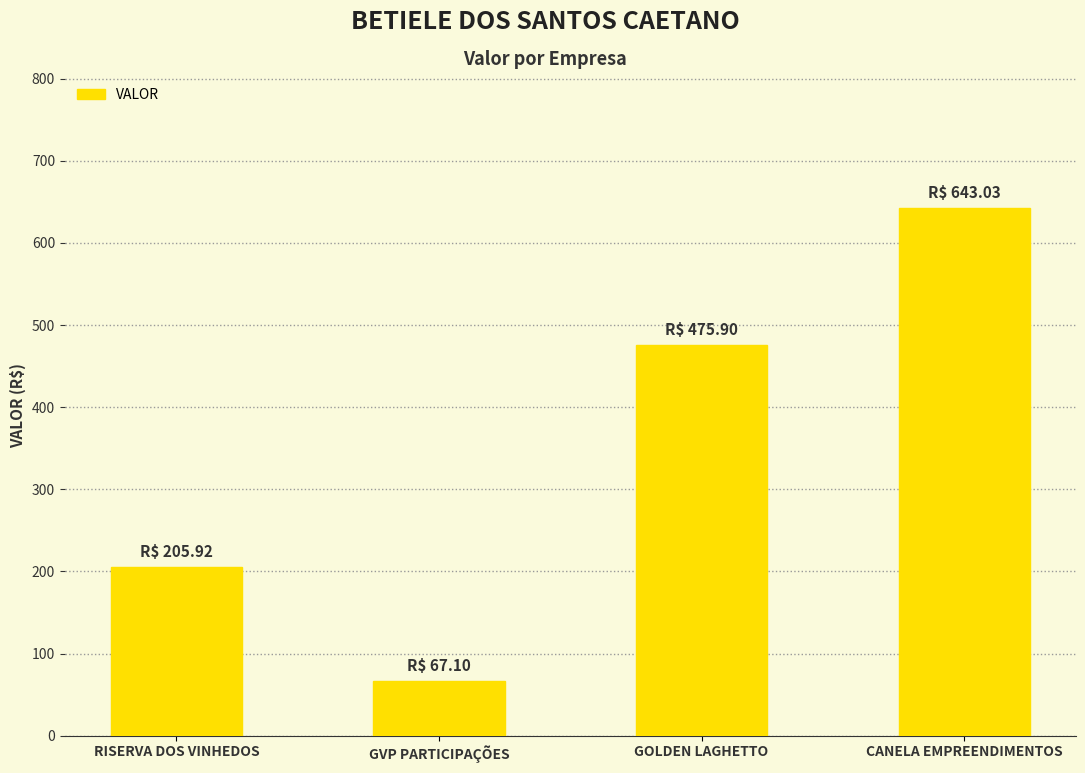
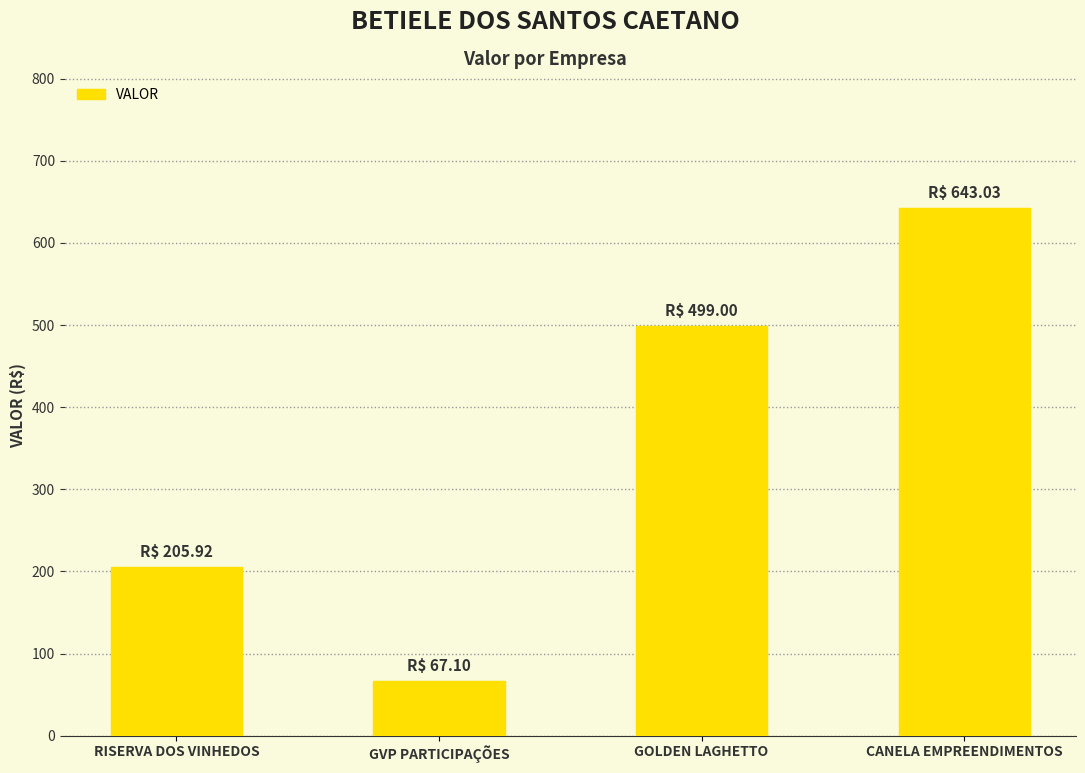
GOLDEN LAGHETTO: 475.90 -> 499.00
